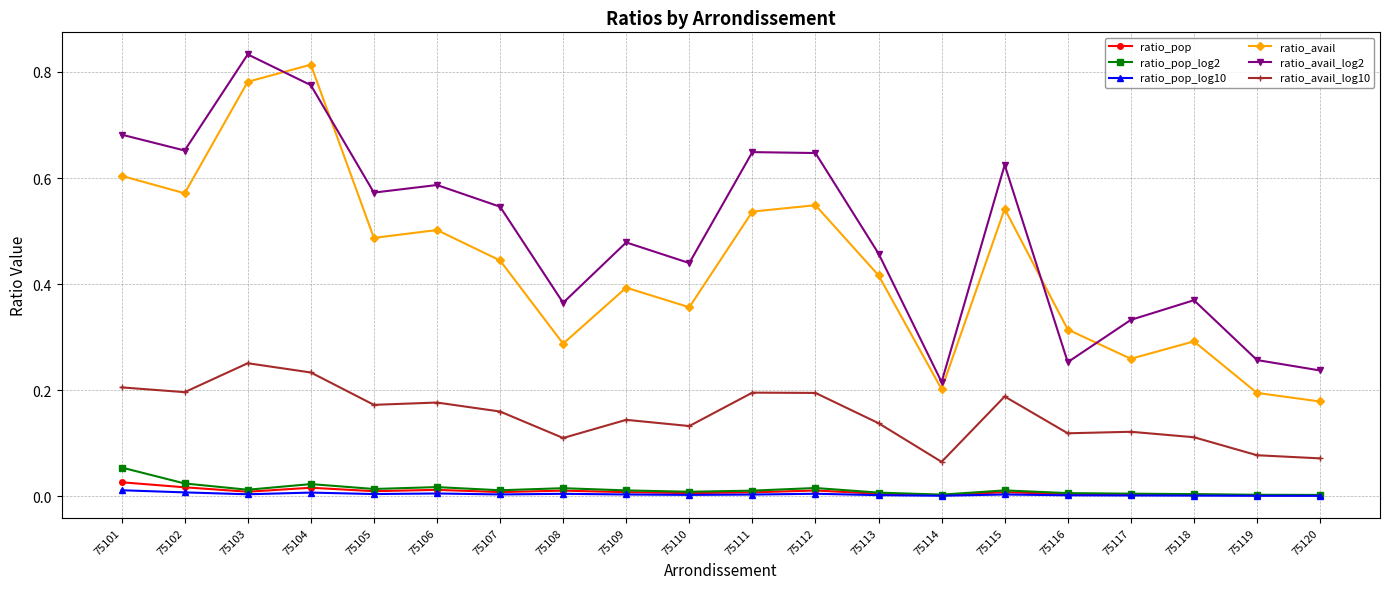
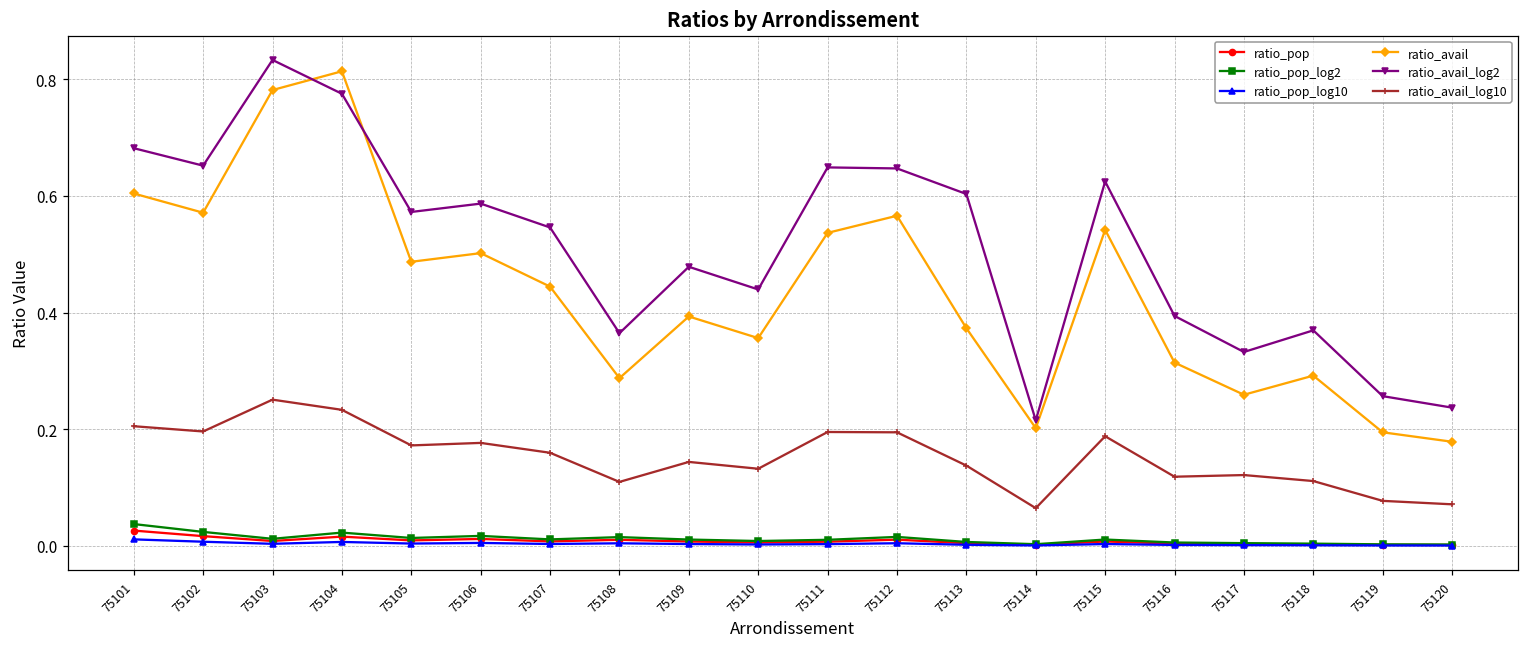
ratio_pop_log2, 75101: 0.05 -> 0.04
ratio_avail, 75112: 0.55 -> 0.57
ratio_avail, 75113: 0.42 -> 0.37
ratio_avail_log2, 75113: 0.46 -> 0.60
ratio_avail_log2, 75116: 0.25 -> 0.39
